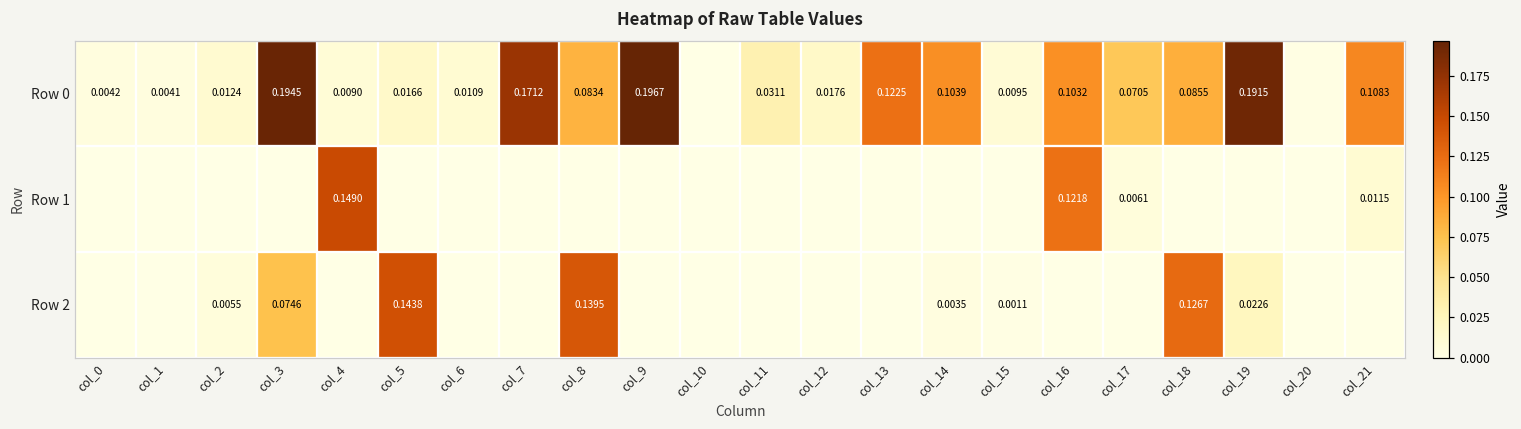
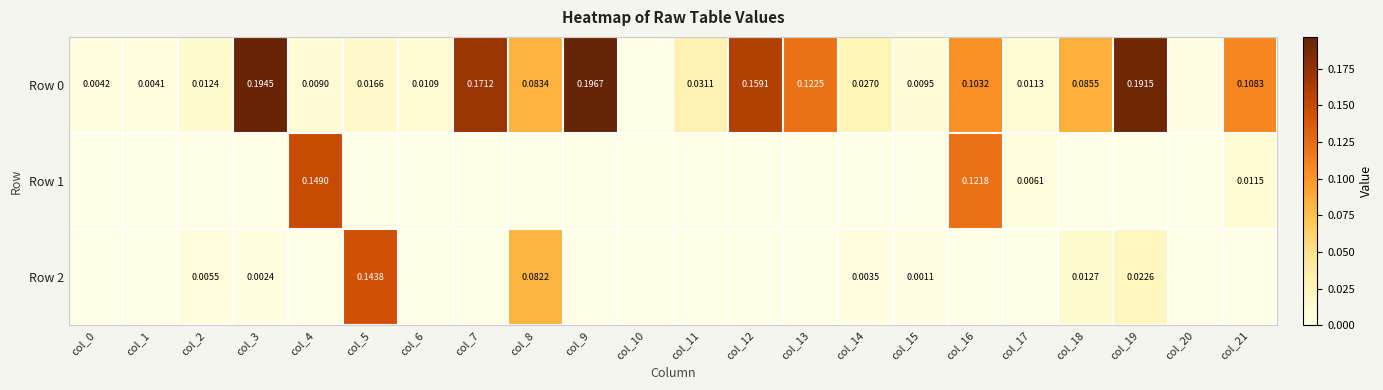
Row 0, col_12: 0.0176 -> 0.1591
Row 0, col_14: 0.1039 -> 0.0270
Row 0, col_17: 0.0705 -> 0.0113
Row 2, col_3: 0.0746 -> 0.0024
Row 2, col_8: 0.1395 -> 0.0822
Row 2, col_18: 0.1267 -> 0.0127
